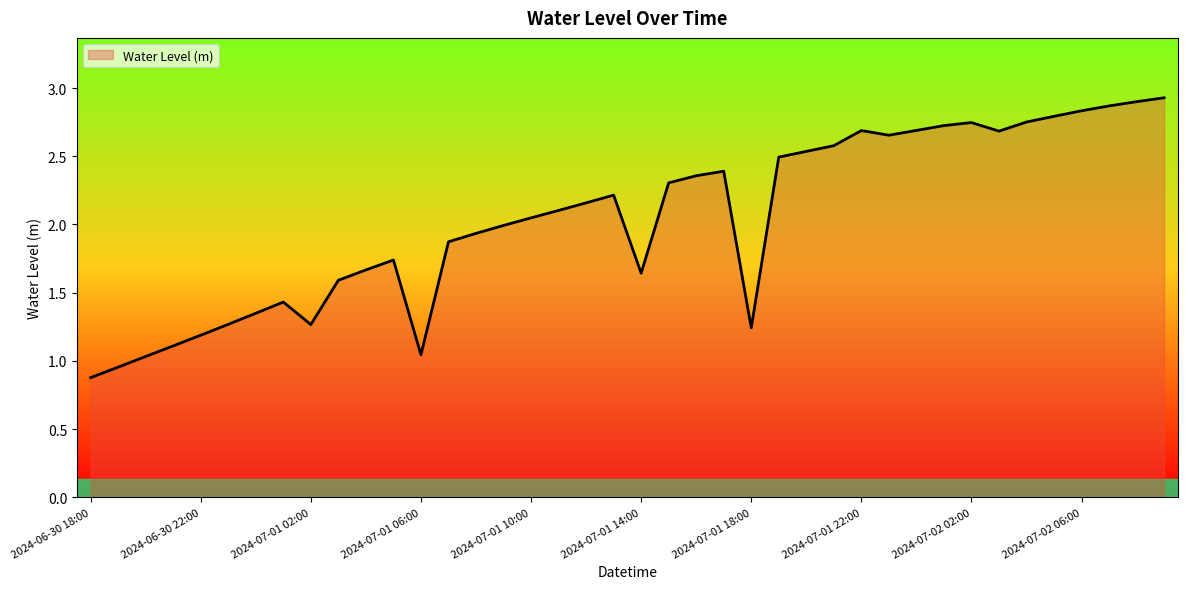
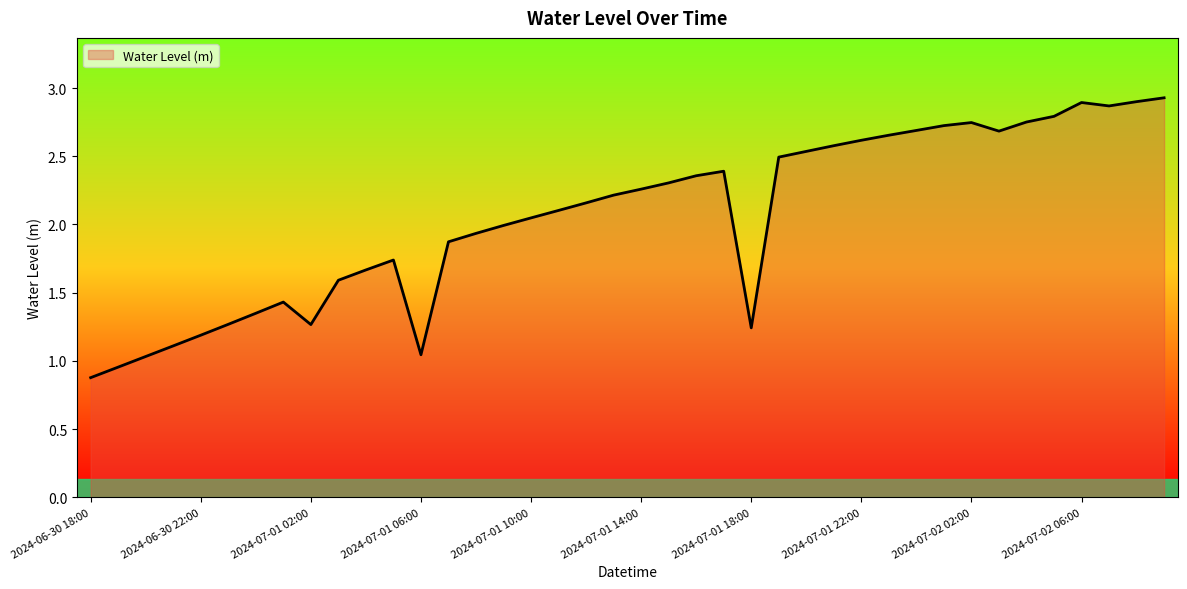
2024-07-01 14:00: 1.64 -> 2.26
2024-07-01 22:00: 2.69 -> 2.62
2024-07-02 06:00: 2.83 -> 2.89
